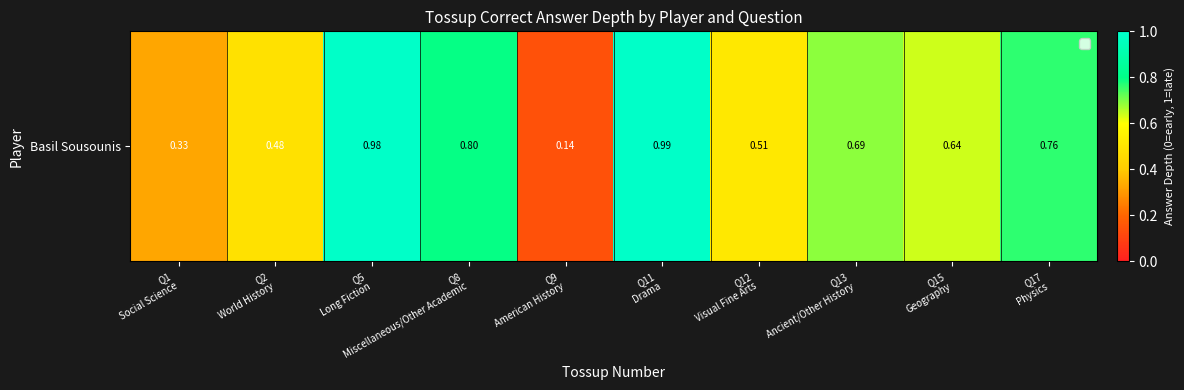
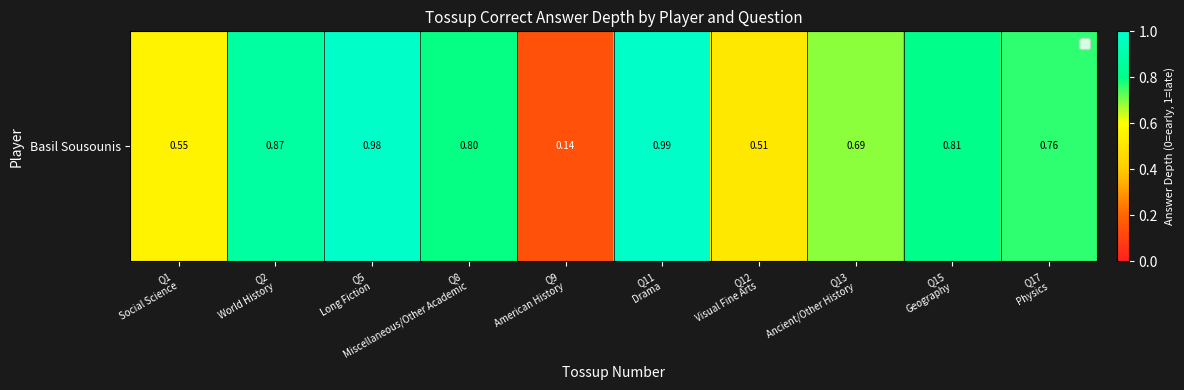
Basil Sousounis, Q1 Social Science: 0.33 -> 0.55
Basil Sousounis, Q2 World History: 0.48 -> 0.87
Basil Sousounis, Q15 Geography: 0.64 -> 0.81
